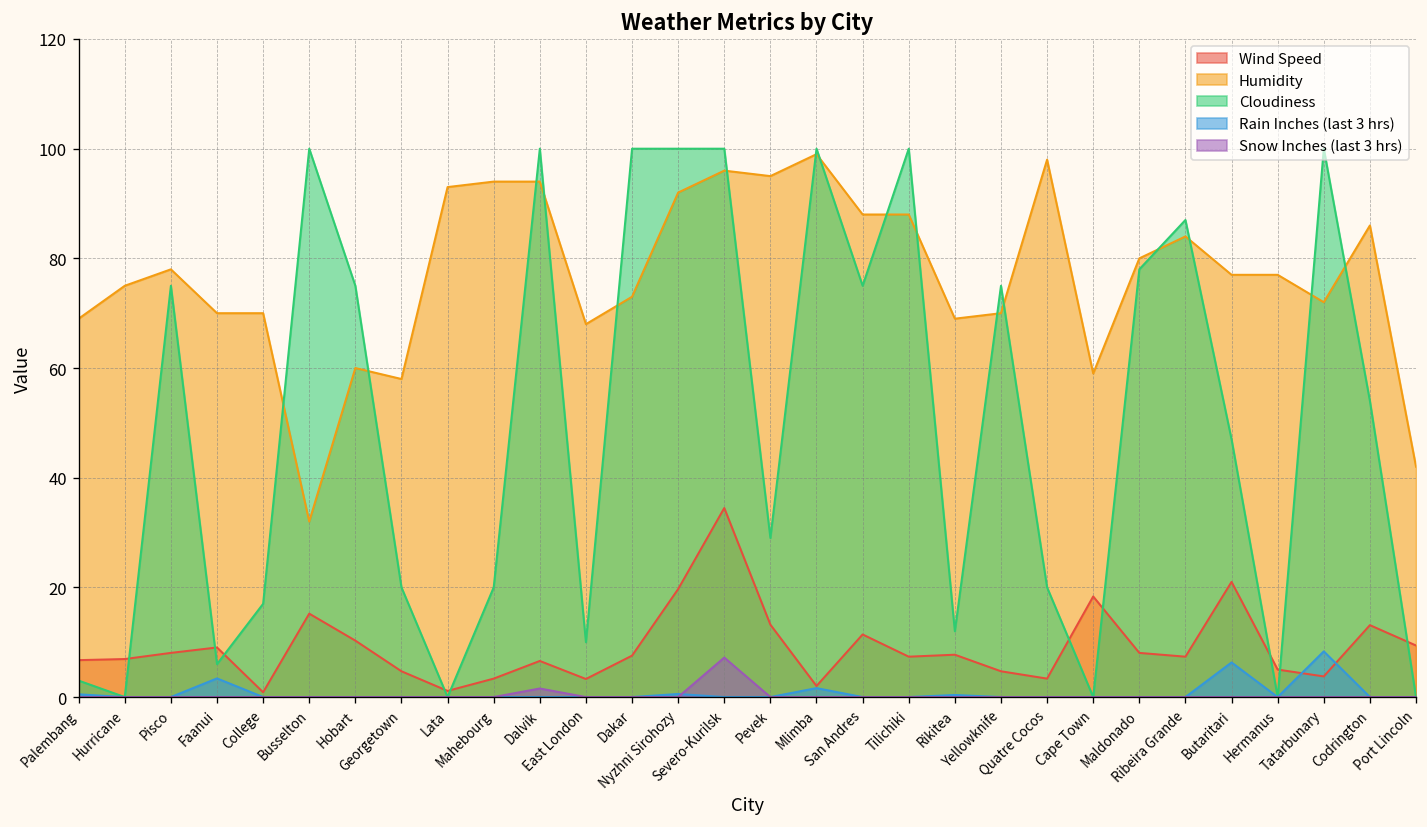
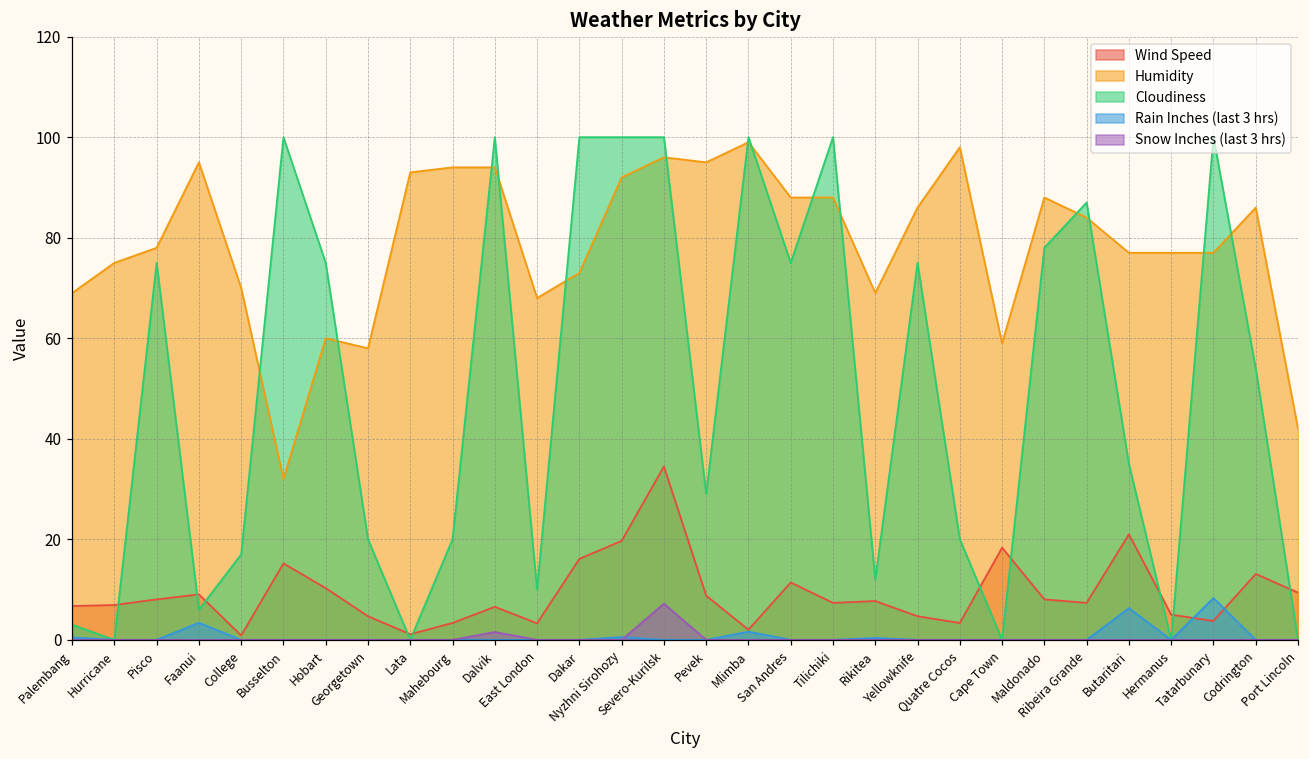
Humidity, Faanui: 70 -> 95
Wind Speed, Dakar: 8 -> 16
Wind Speed, Pevek: 13 -> 9
Humidity, Yellowknife: 70 -> 86
Humidity, Maldonado: 80 -> 88
Cloudiness, Butaritari: 47 -> 35
Humidity, Tatarbunary: 72 -> 77
